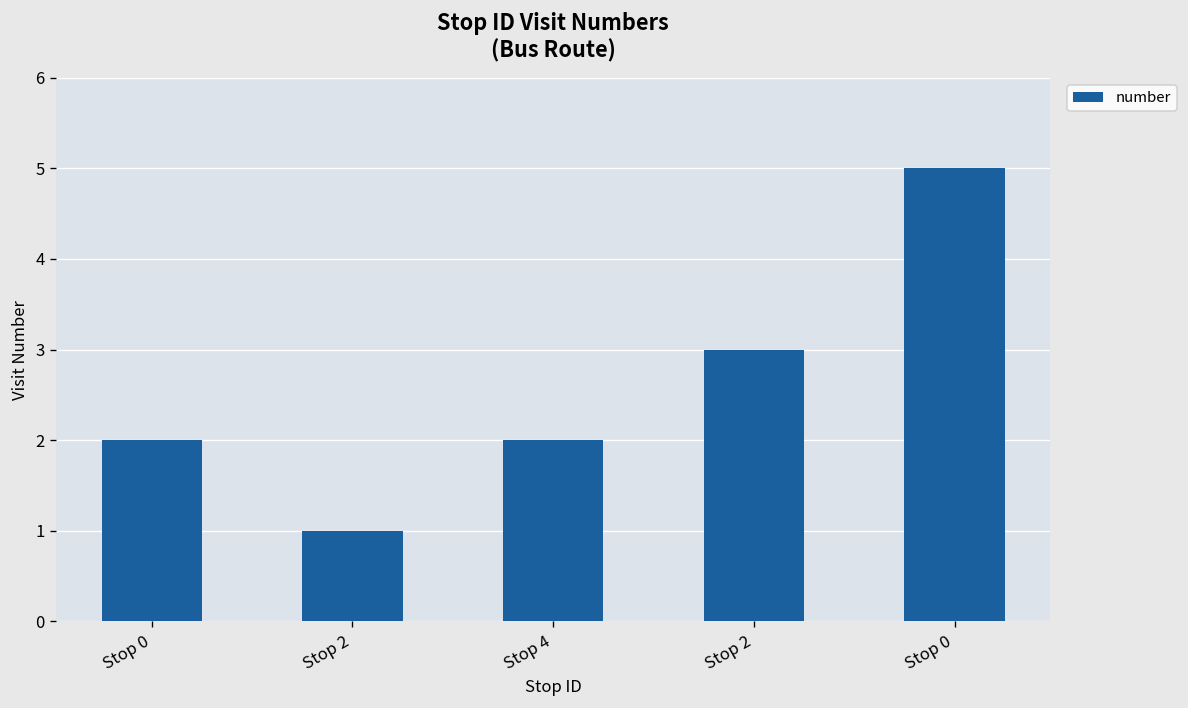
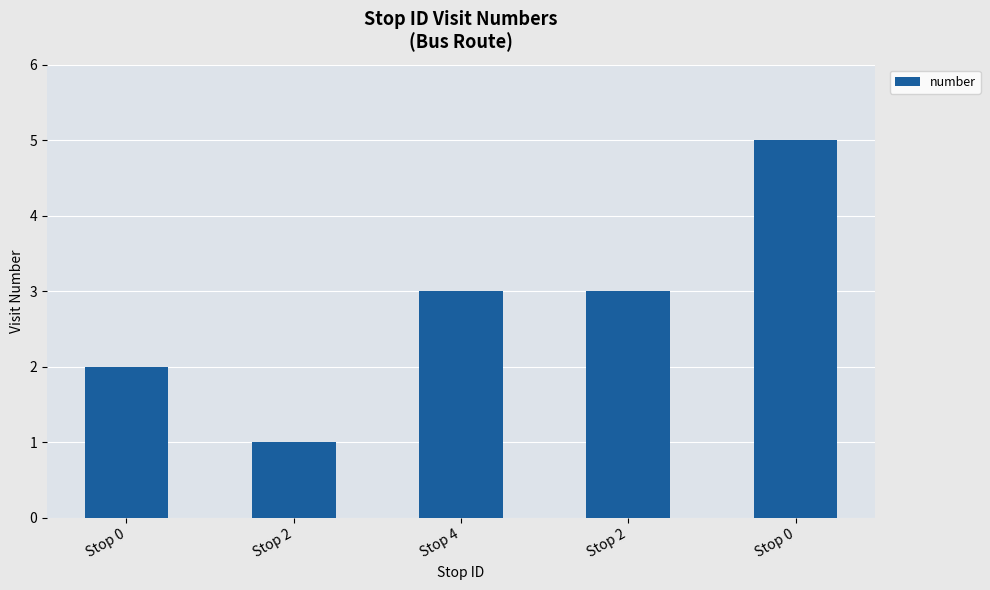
Stop 4: 2 -> 3
